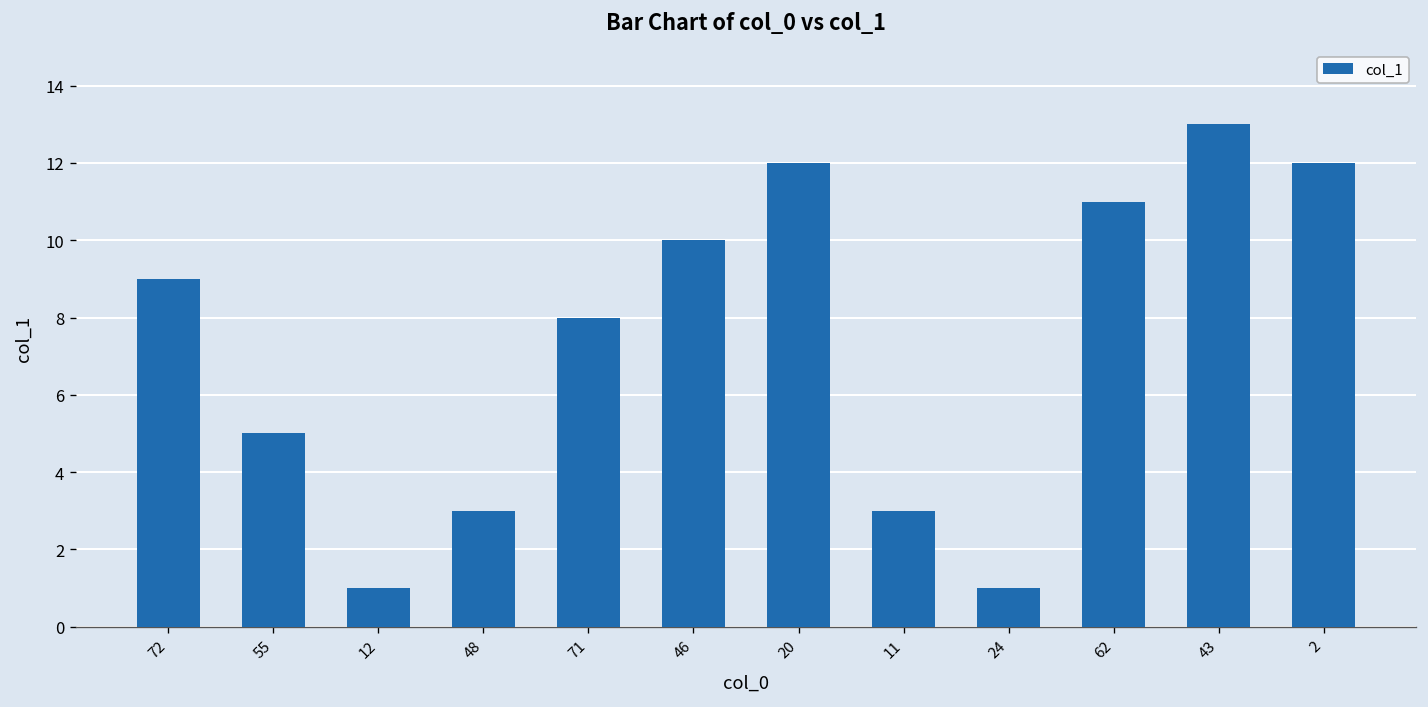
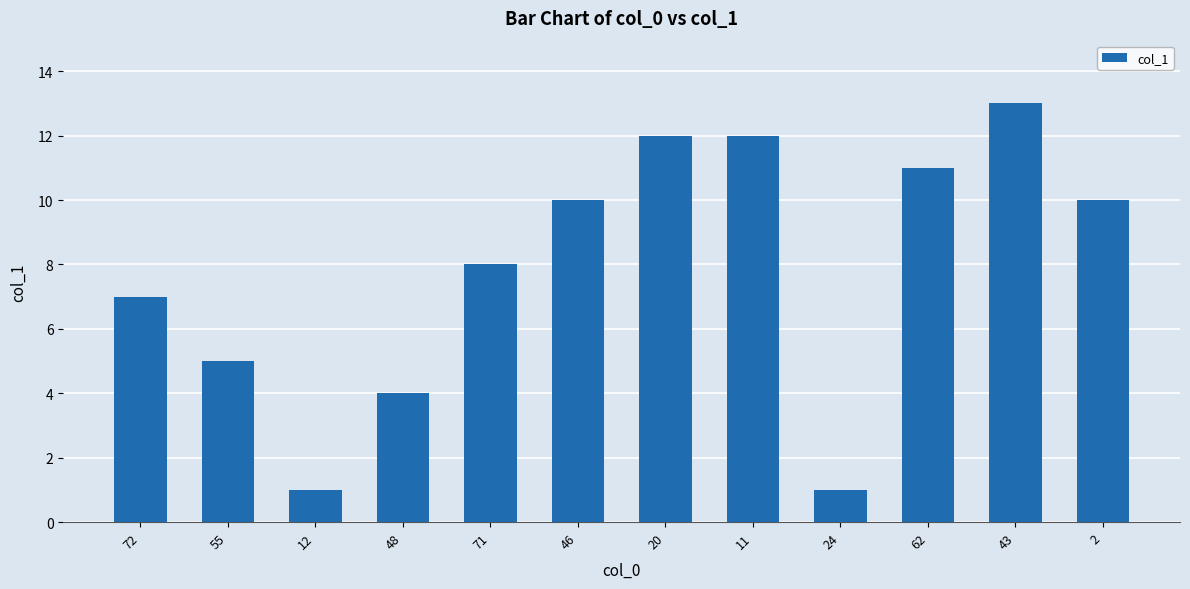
72: 9 -> 7
48: 3 -> 4
11: 3 -> 12
2: 12 -> 10
